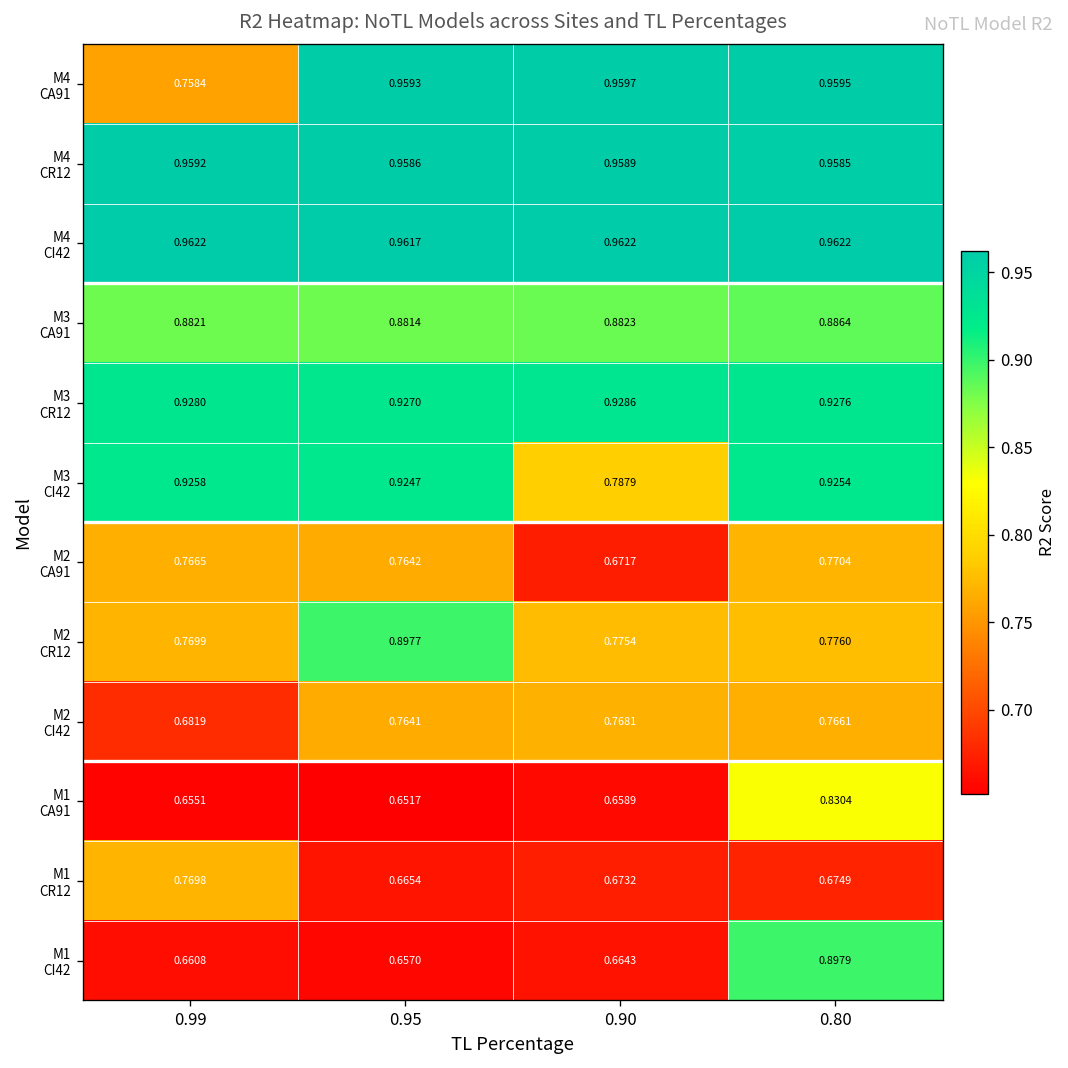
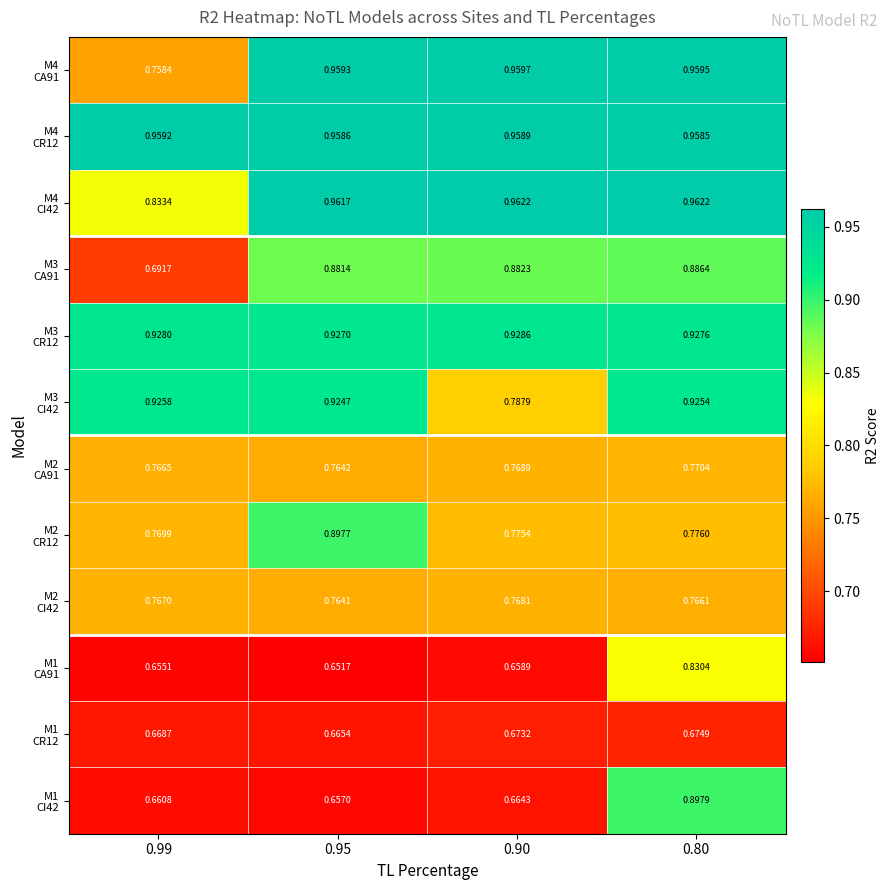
M4 CI42, 0.99: 0.9622 -> 0.8334
M3 CA91, 0.99: 0.8821 -> 0.6917
M2 CA91, 0.90: 0.6717 -> 0.7689
M2 CI42, 0.99: 0.6819 -> 0.7670
M1 CR12, 0.99: 0.7698 -> 0.6687
